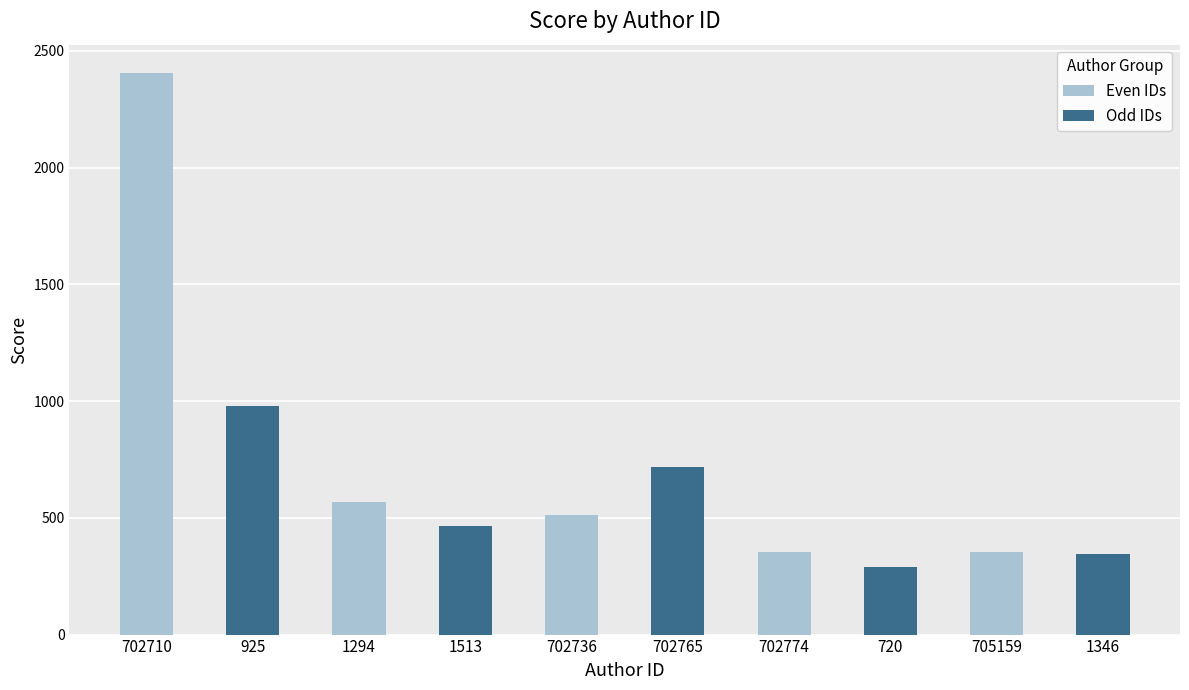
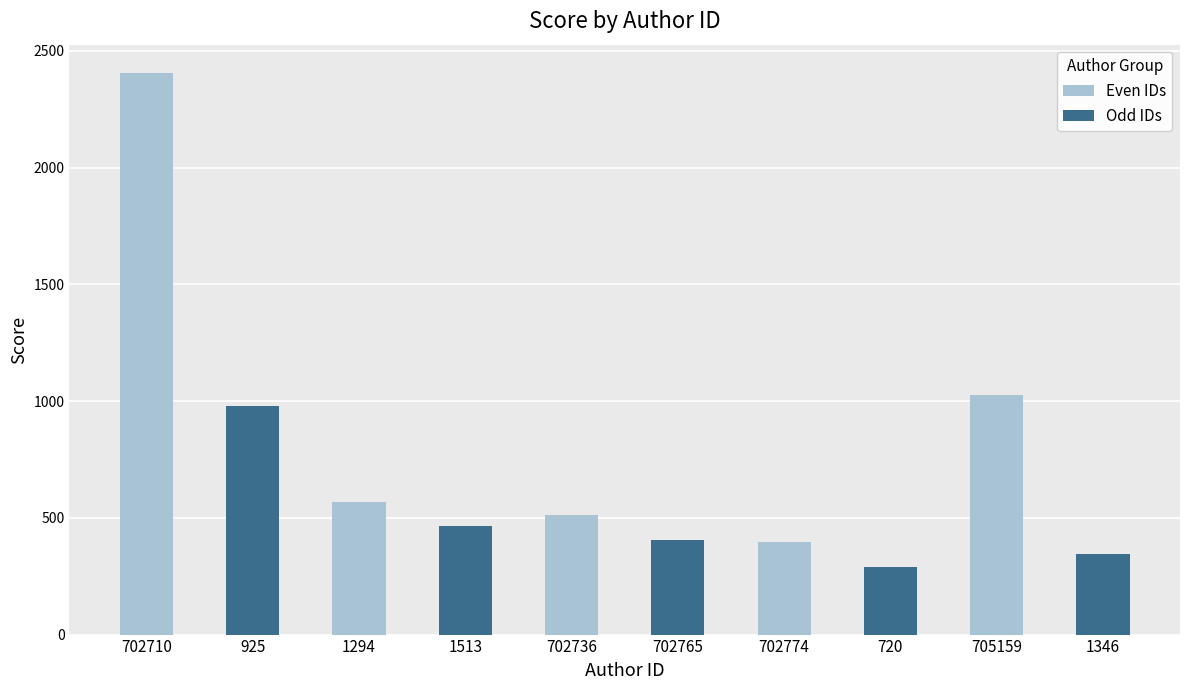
Odd IDs, 702765: 720 -> 400
Even IDs, 702774: 350 -> 400
Even IDs, 705159: 350 -> 1030
